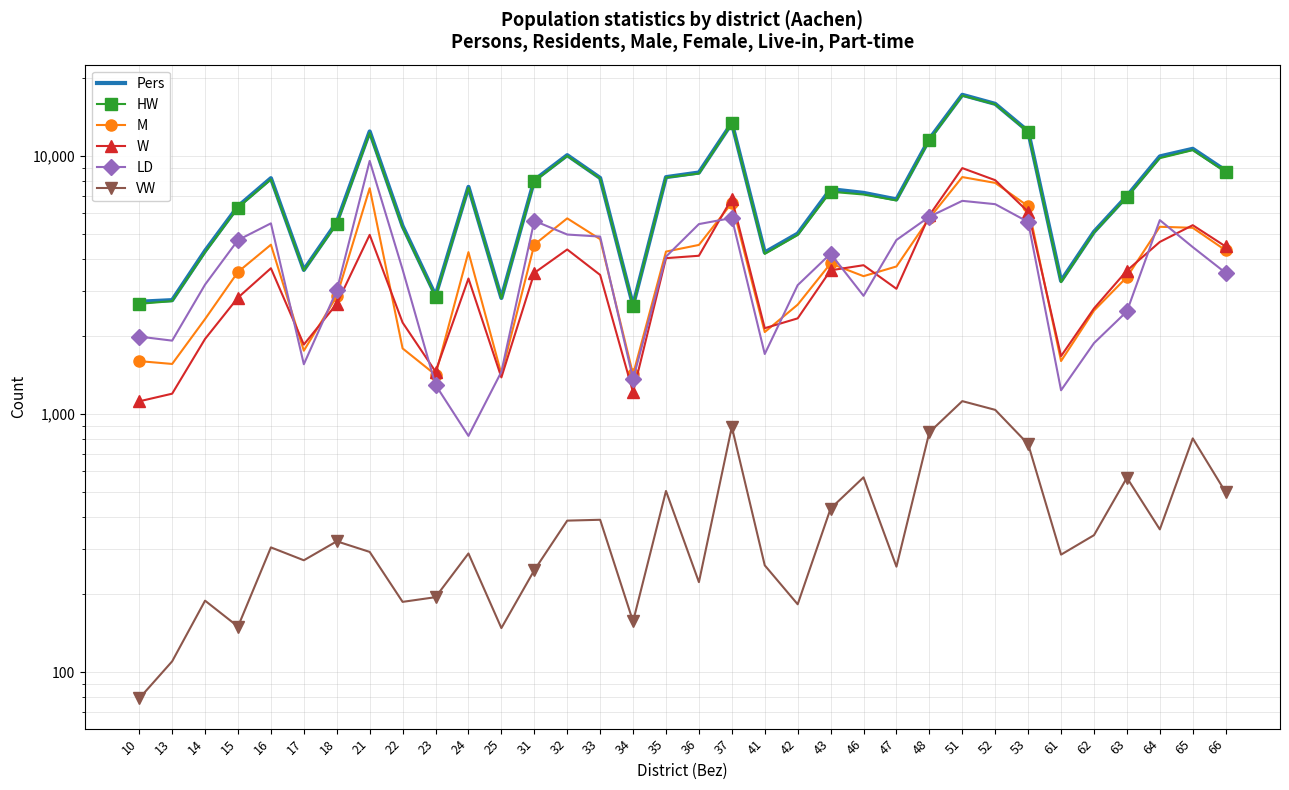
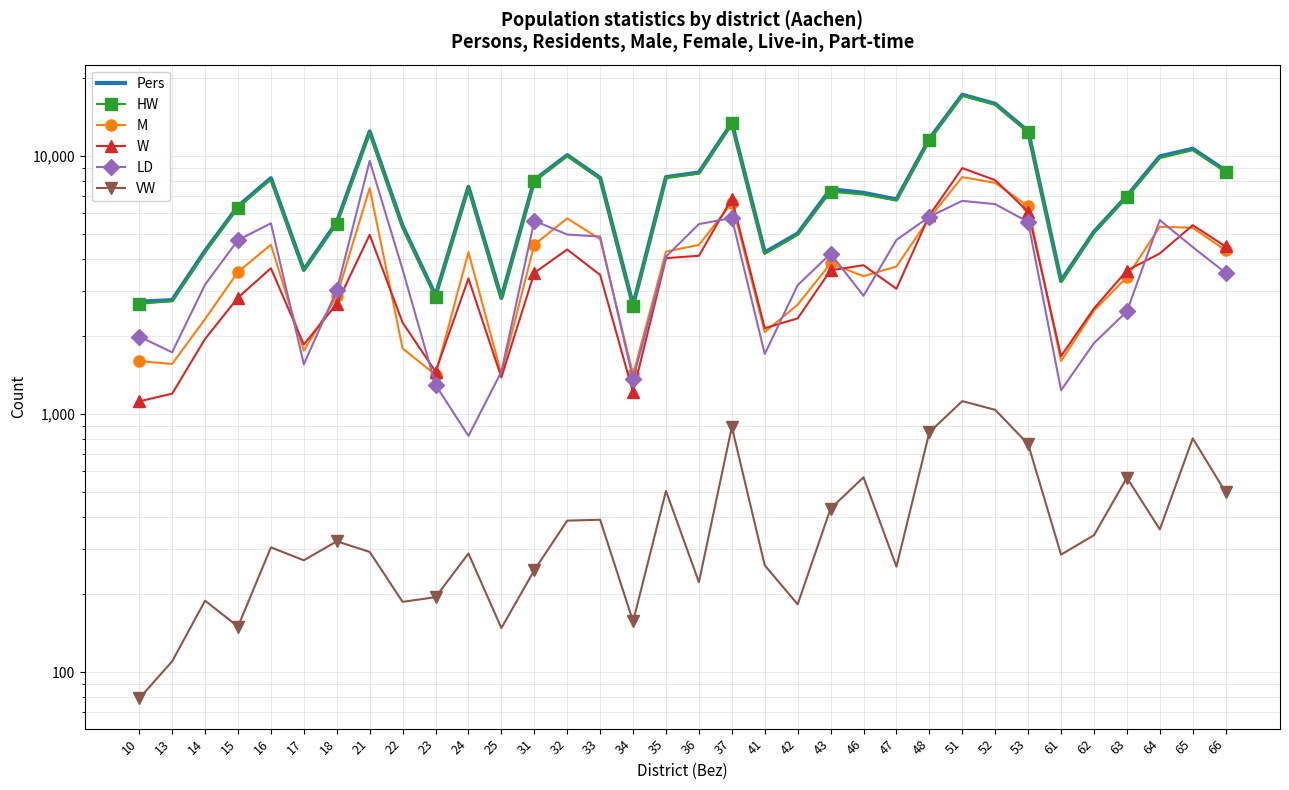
LD, 13: 1,900 -> 1,700
W, 64: 4,600 -> 4,200
